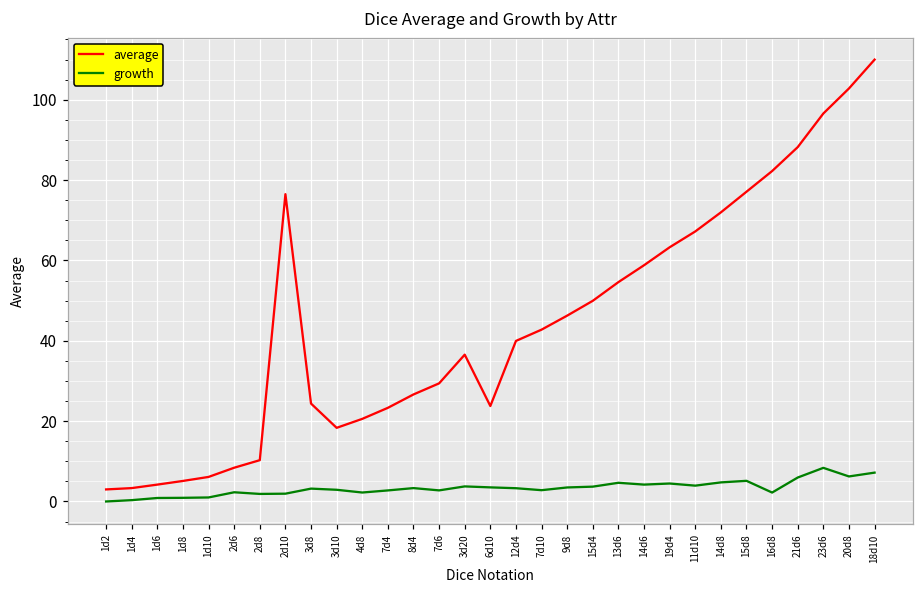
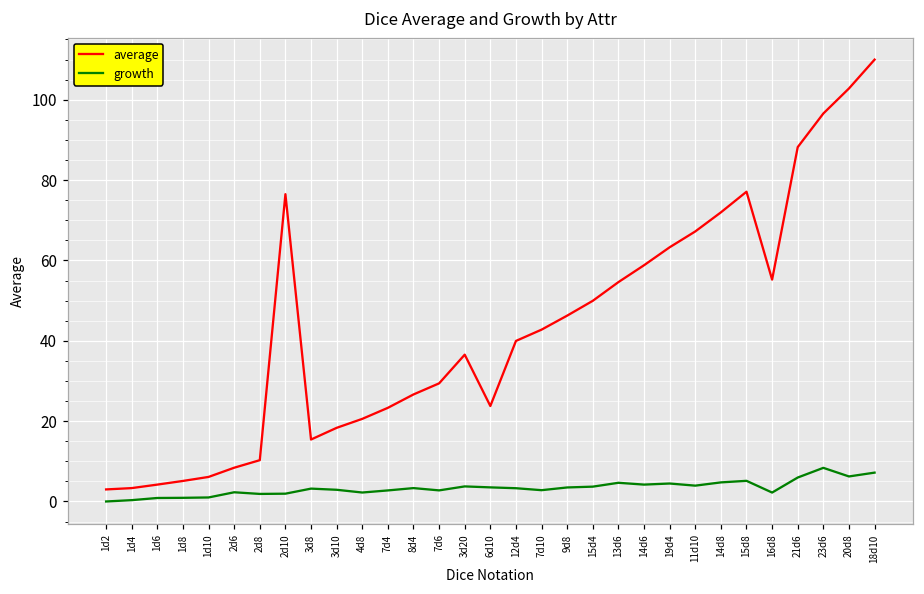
average, 3d8: 24 -> 15
average, 16d8: 82 -> 55
